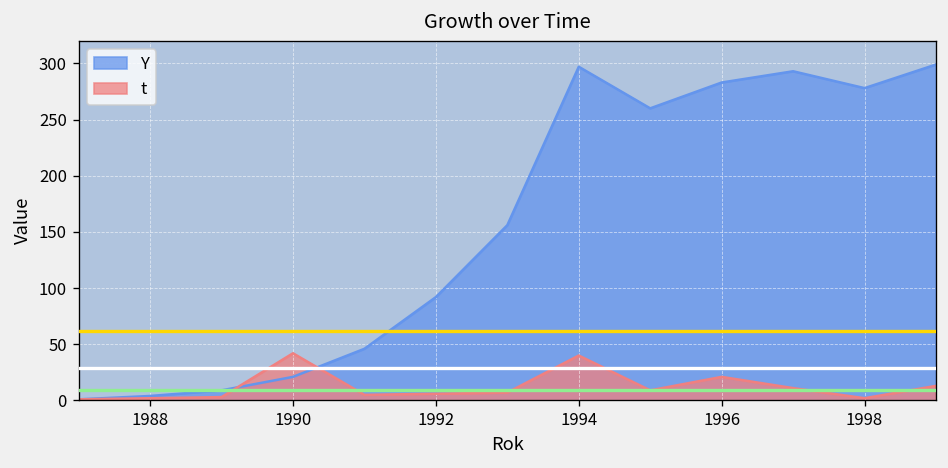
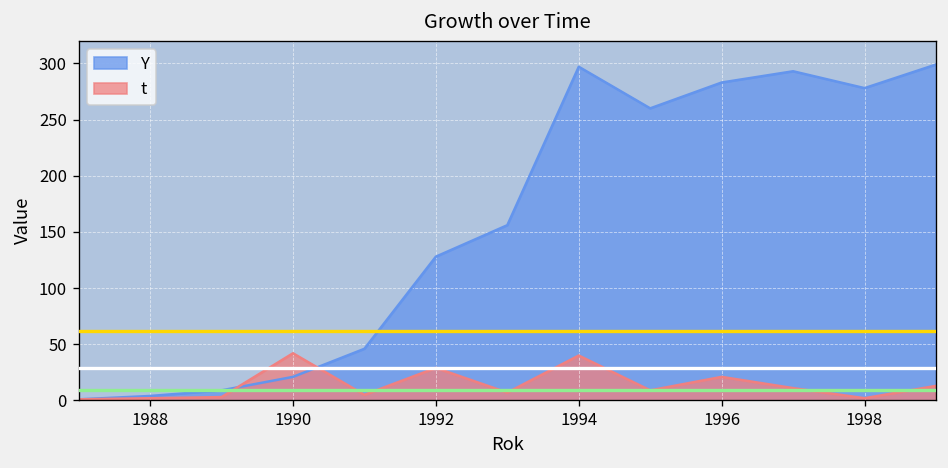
Y, 1992: 90 -> 130
t, 1992: 10 -> 30
